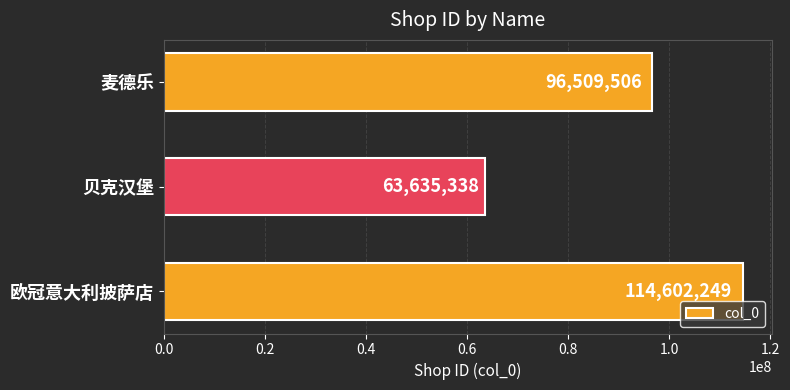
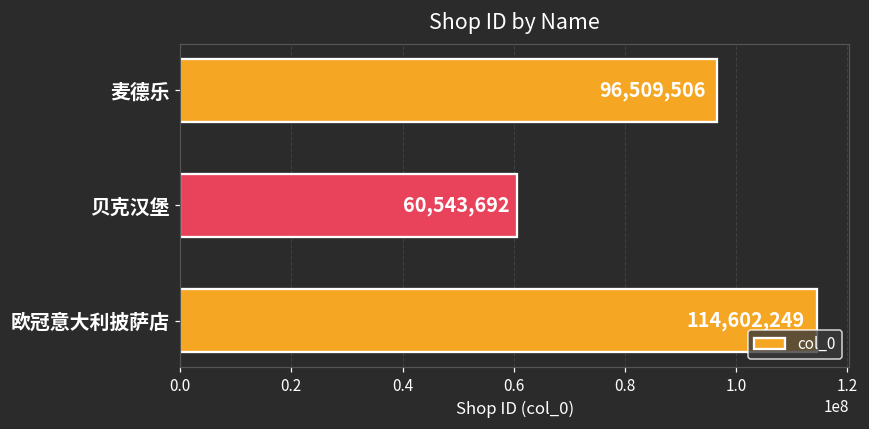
贝克汉堡: 63,635,338 -> 60,543,692
